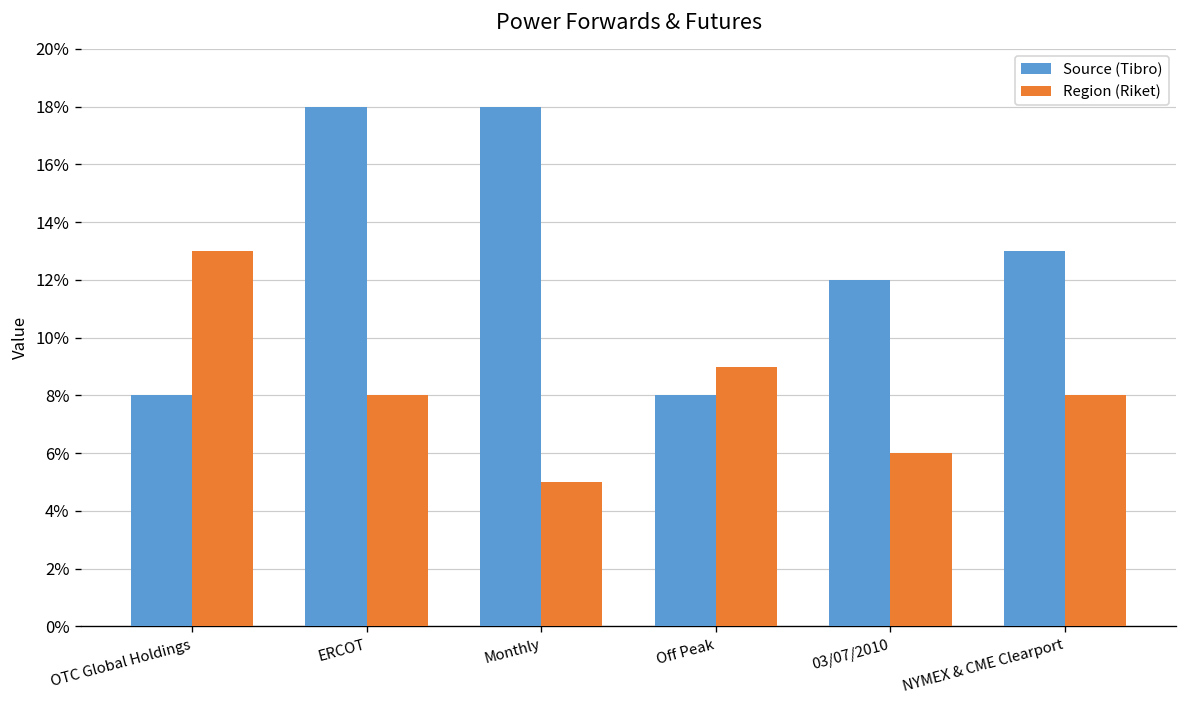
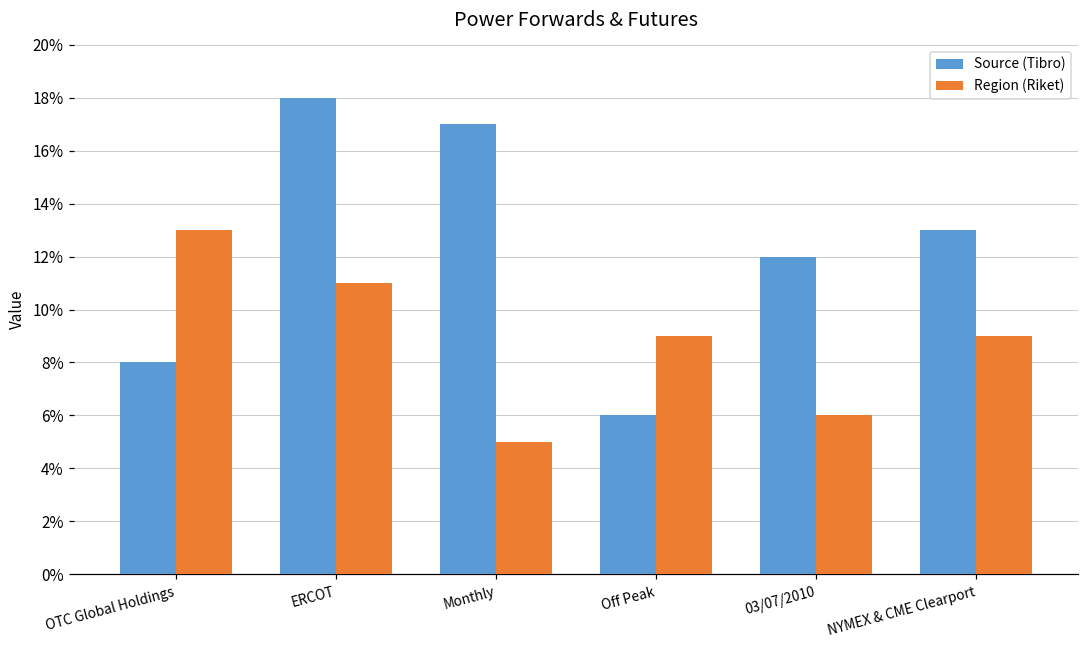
Region (Riket), ERCOT: 8% -> 11%
Source (Tibro), Monthly: 18% -> 17%
Source (Tibro), Off Peak: 8% -> 6%
Region (Riket), NYMEX & CME Clearport: 8% -> 9%
